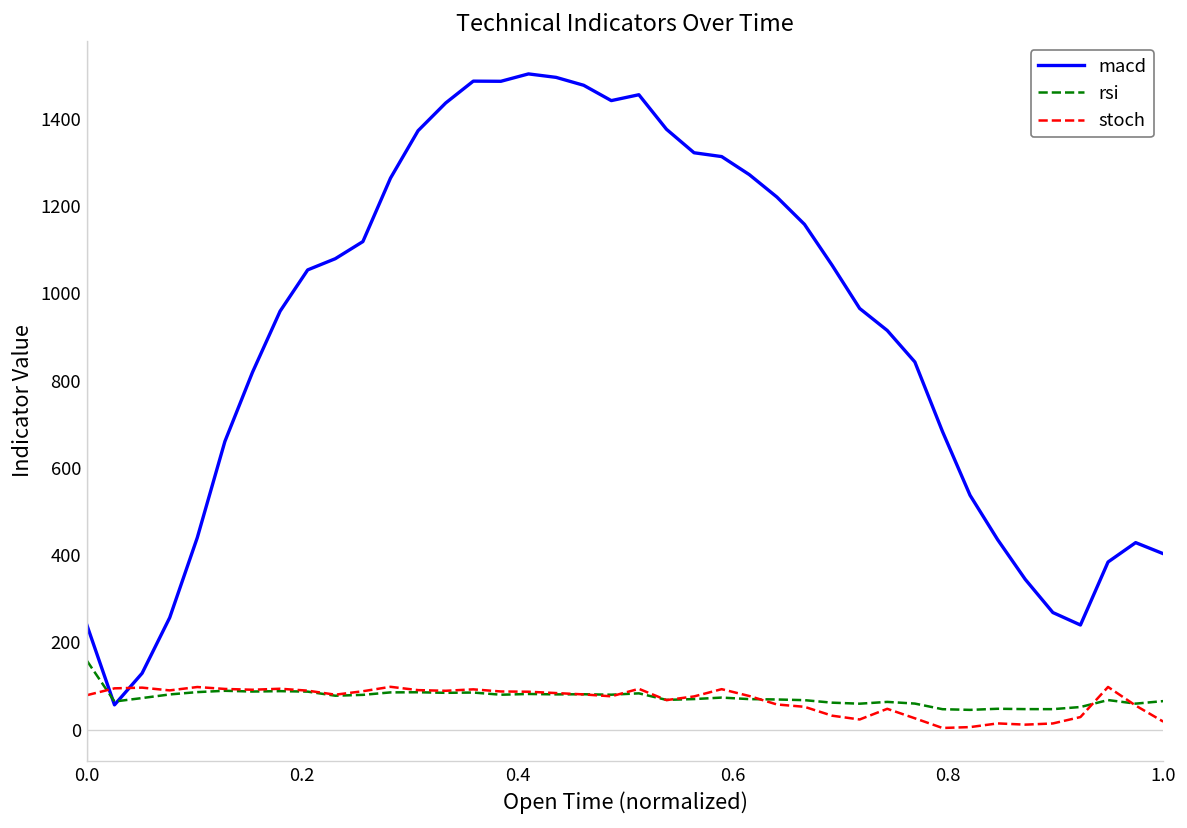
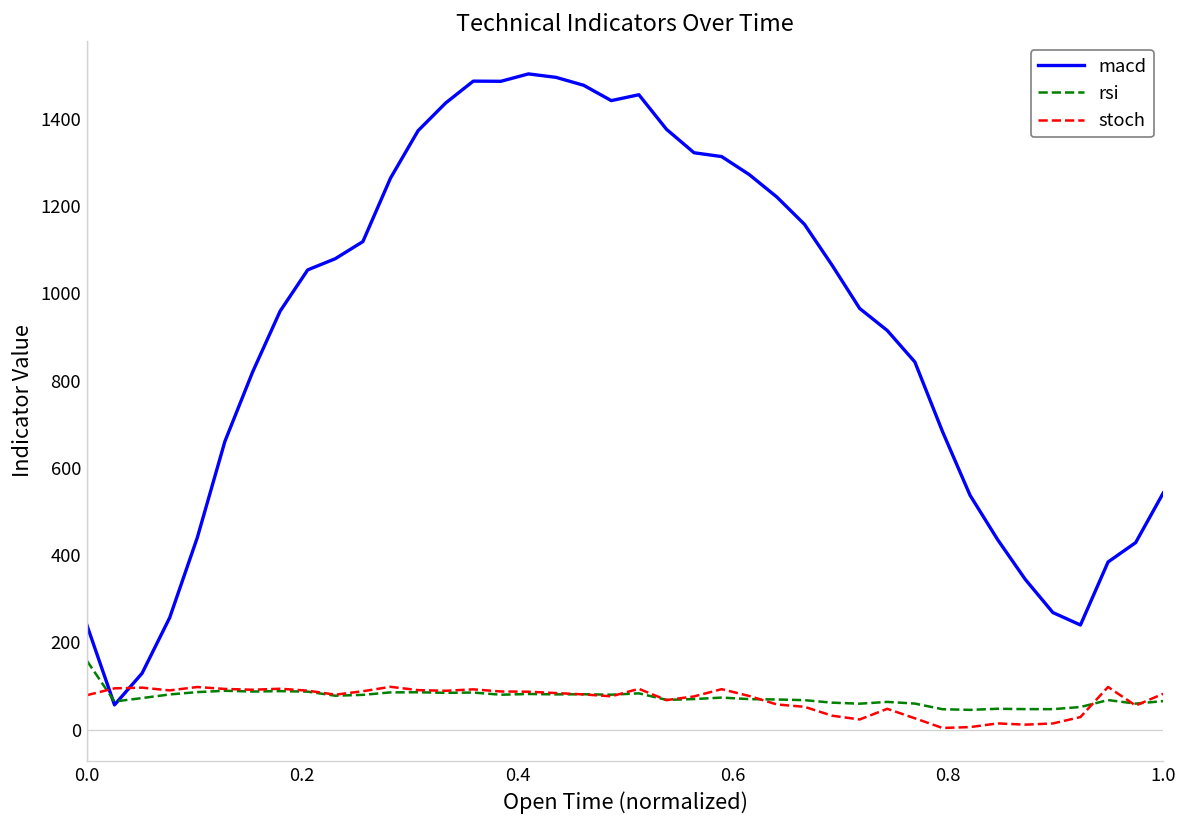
macd, 1.0: 400 -> 540
stoch, 1.0: 20 -> 80
